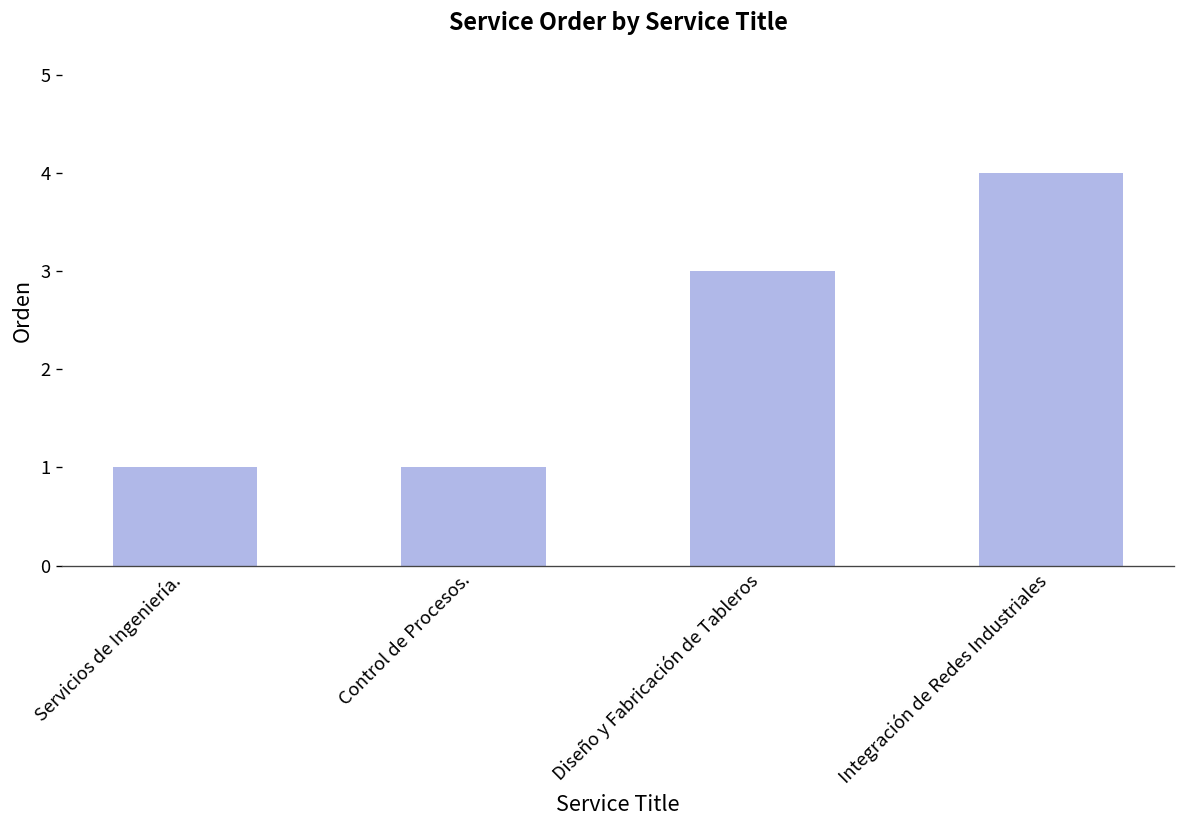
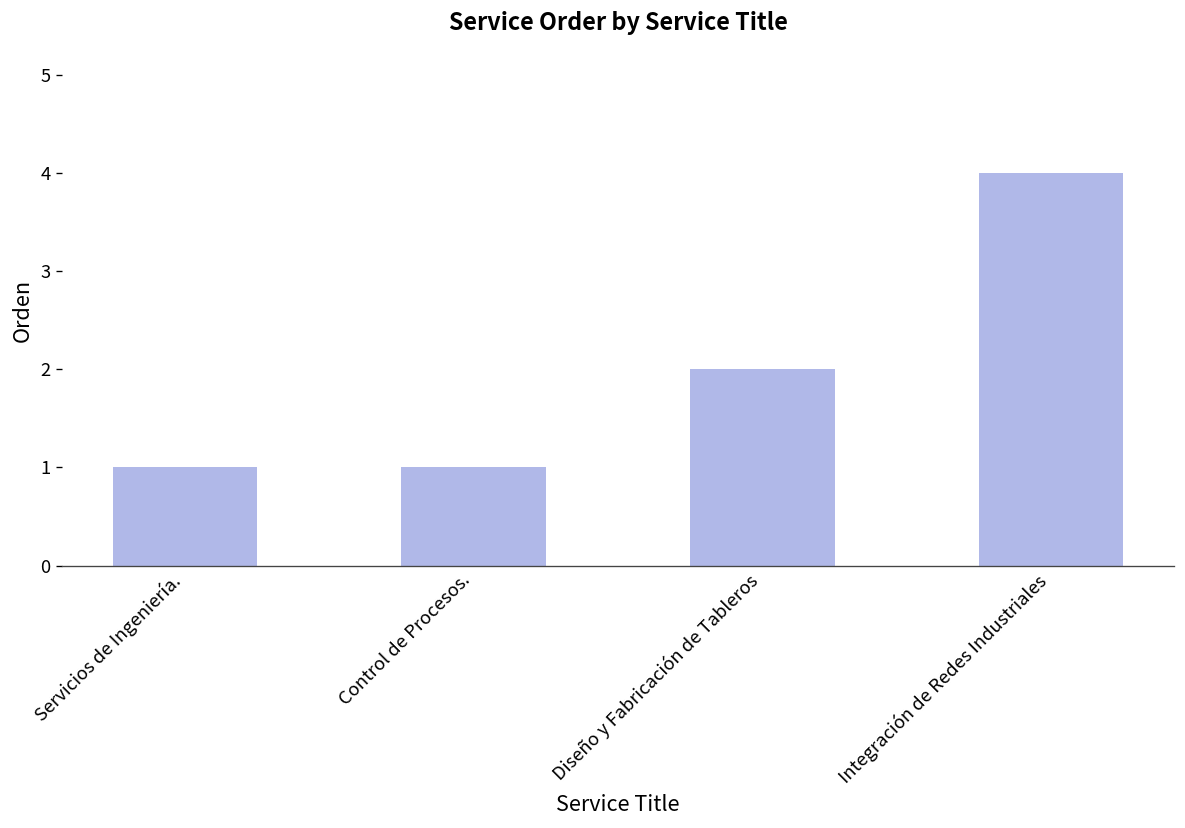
Diseño y Fabricación de Tableros: 3 -> 2
